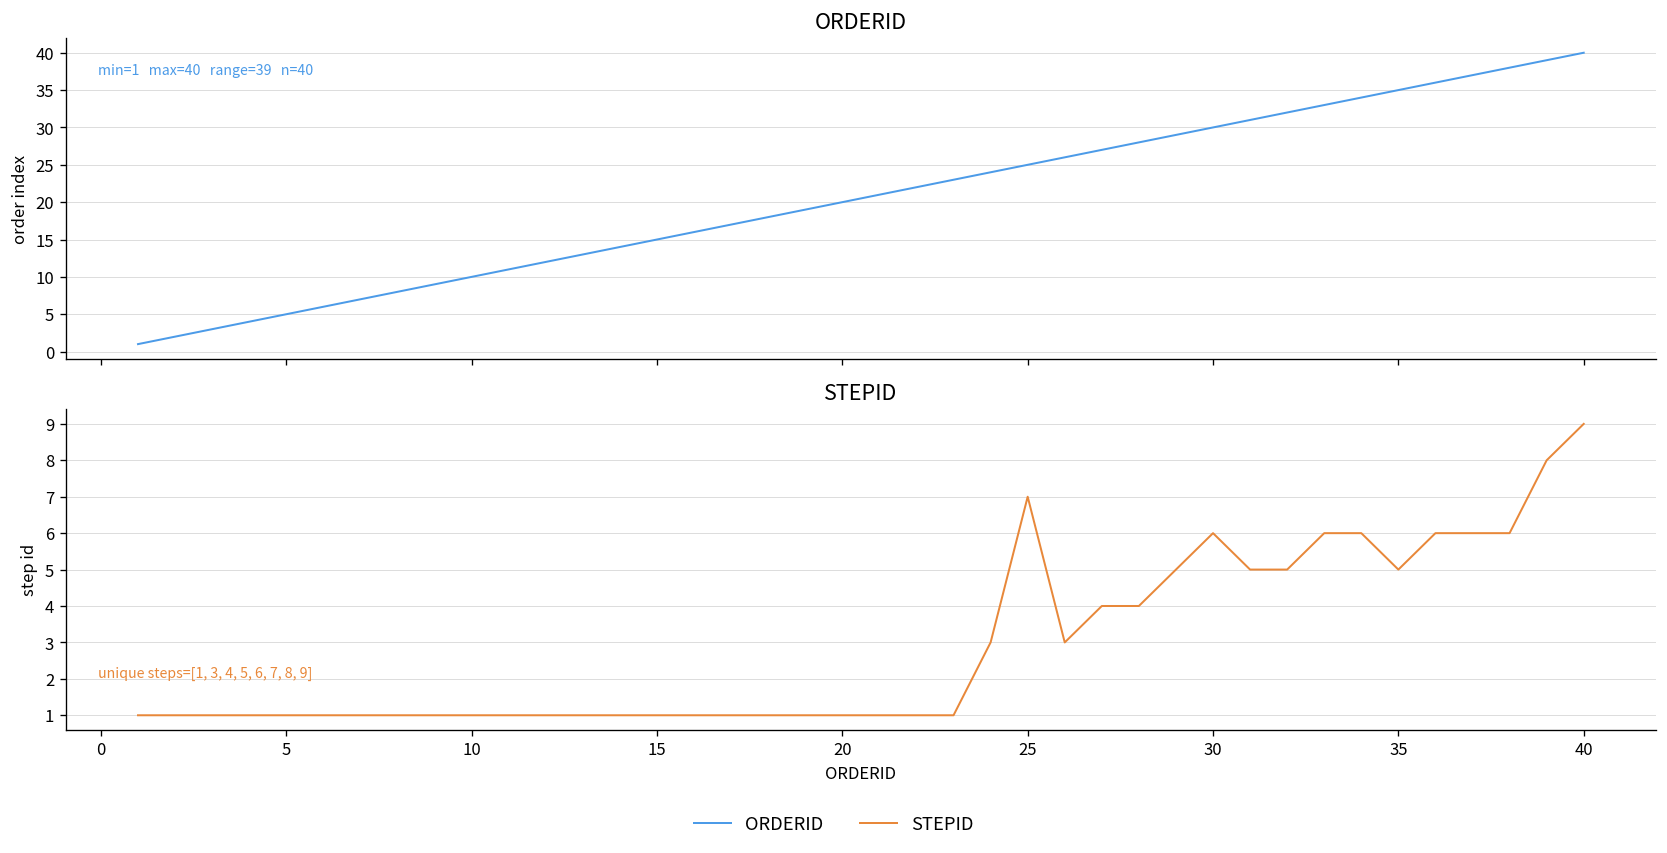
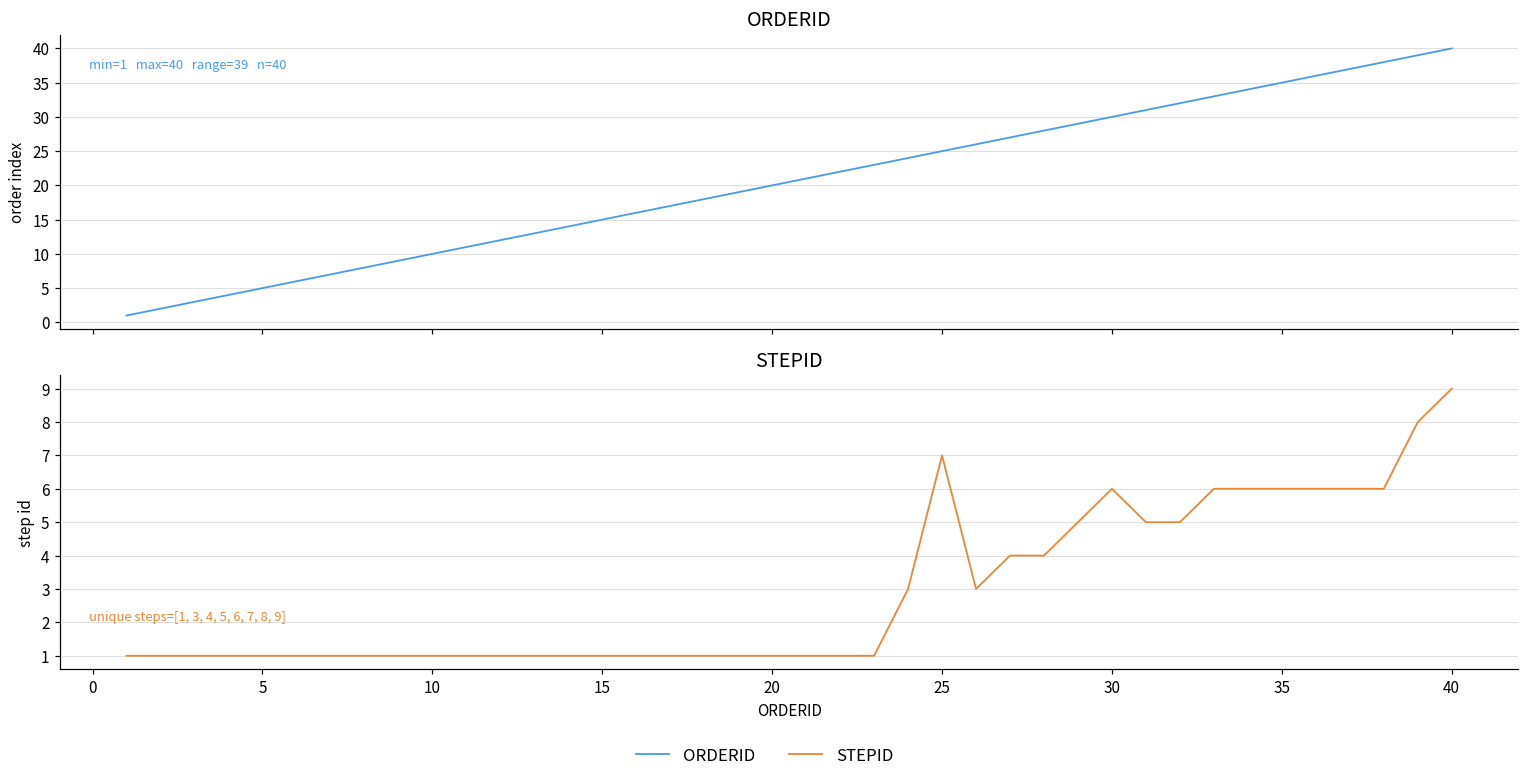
STEPID, 35: 5 -> 6
